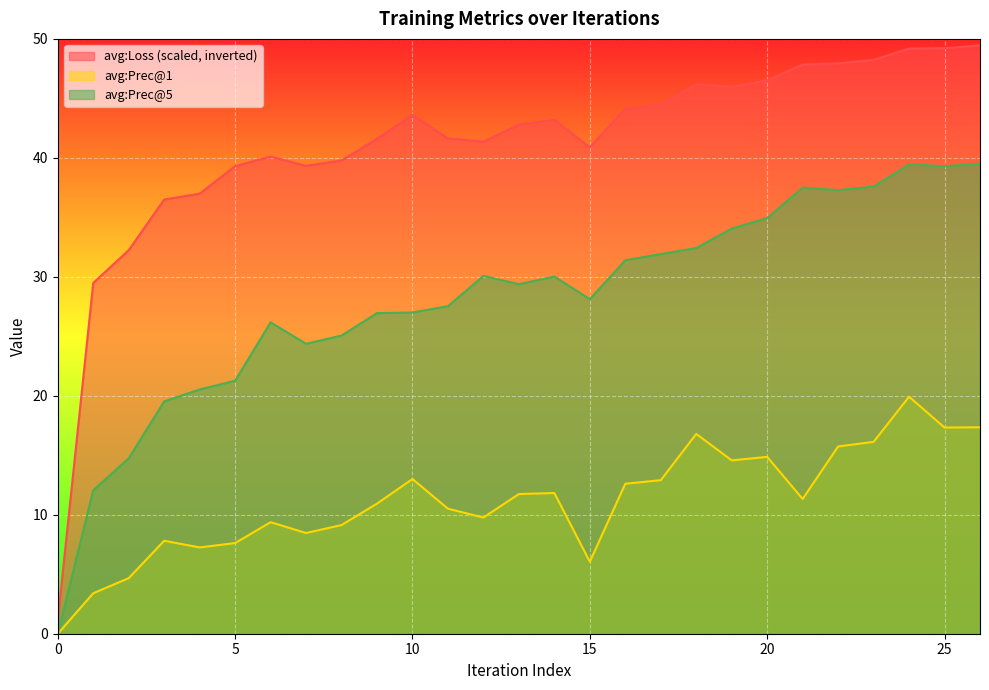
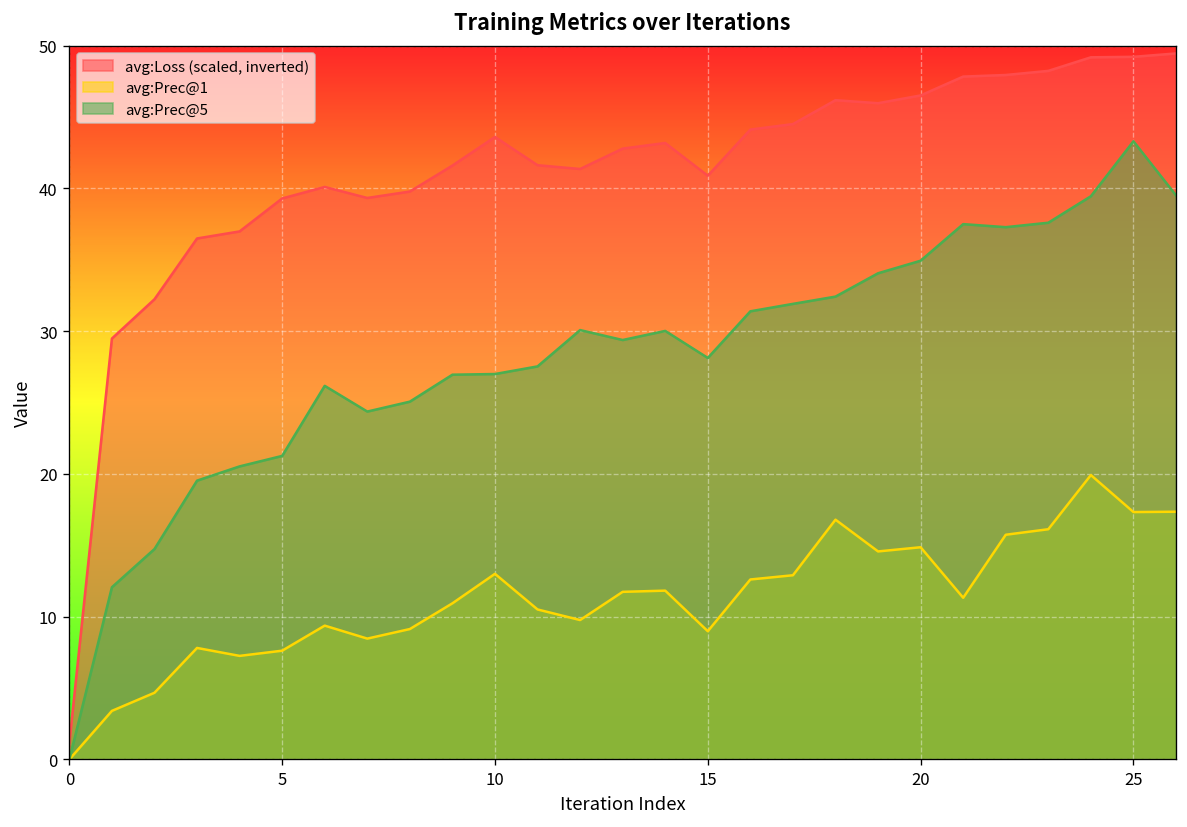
avg:Prec@1, 15: 6.1 -> 9.0
avg:Prec@5, 25: 39.3 -> 43.3
